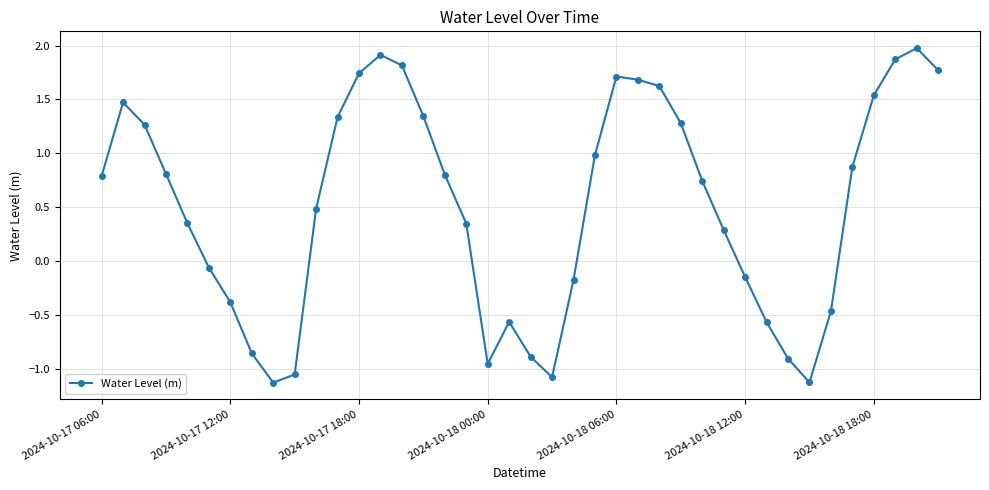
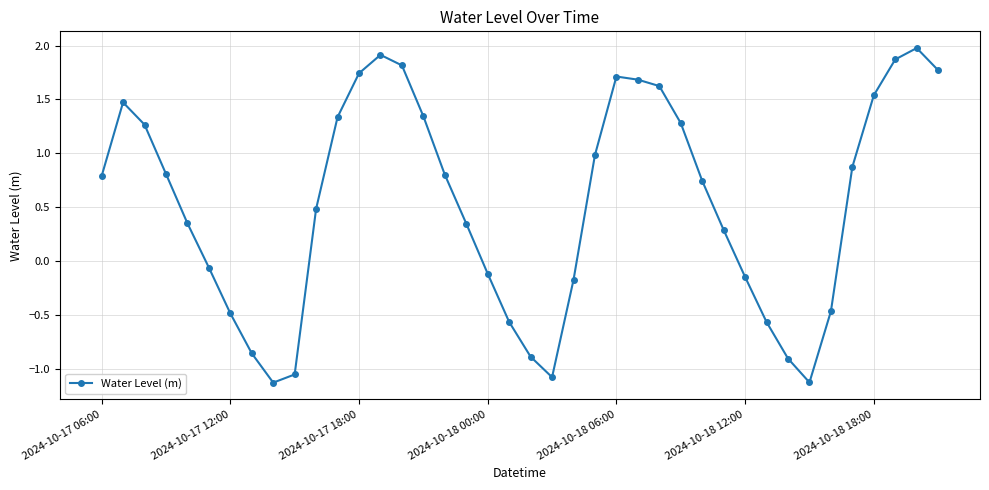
2024-10-17 12:00: -0.38 -> -0.48
2024-10-18 00:00: -0.95 -> -0.12
